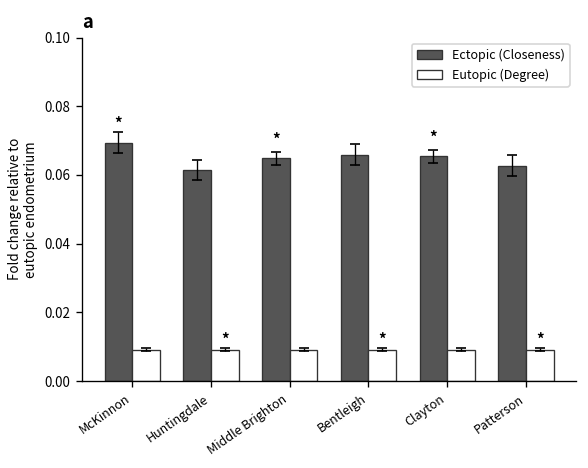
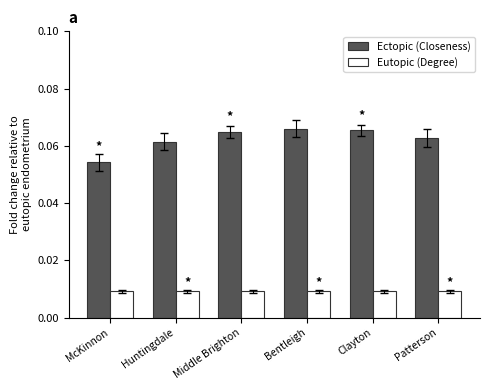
Ectopic (Closeness), McKinnon: 0.069 -> 0.054
